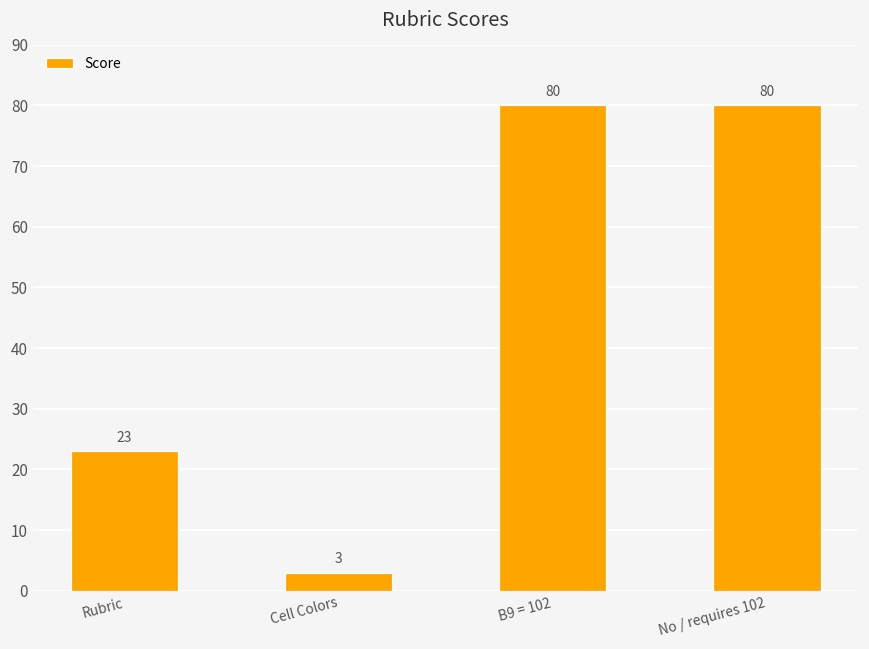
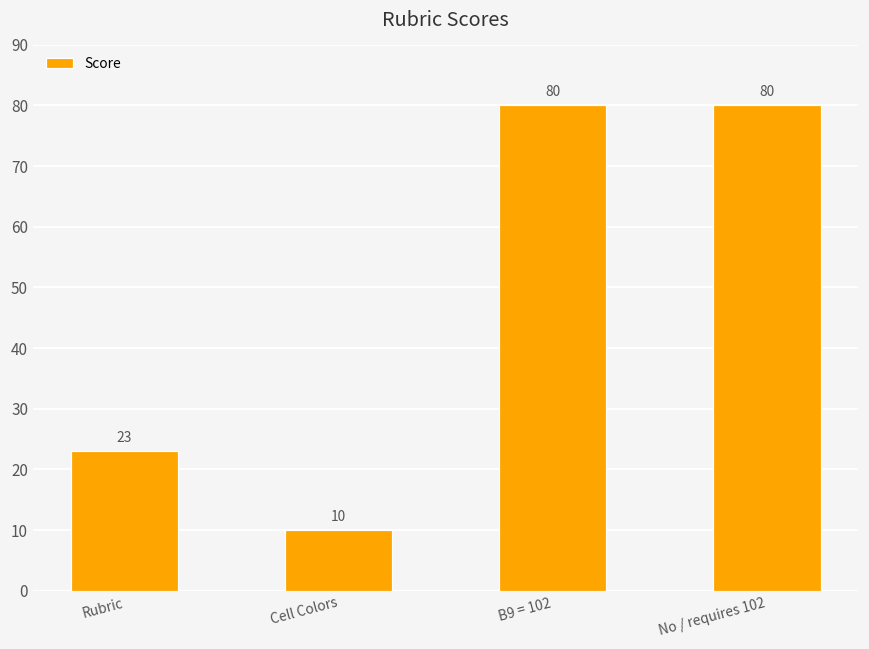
Cell Colors: 3 -> 10
